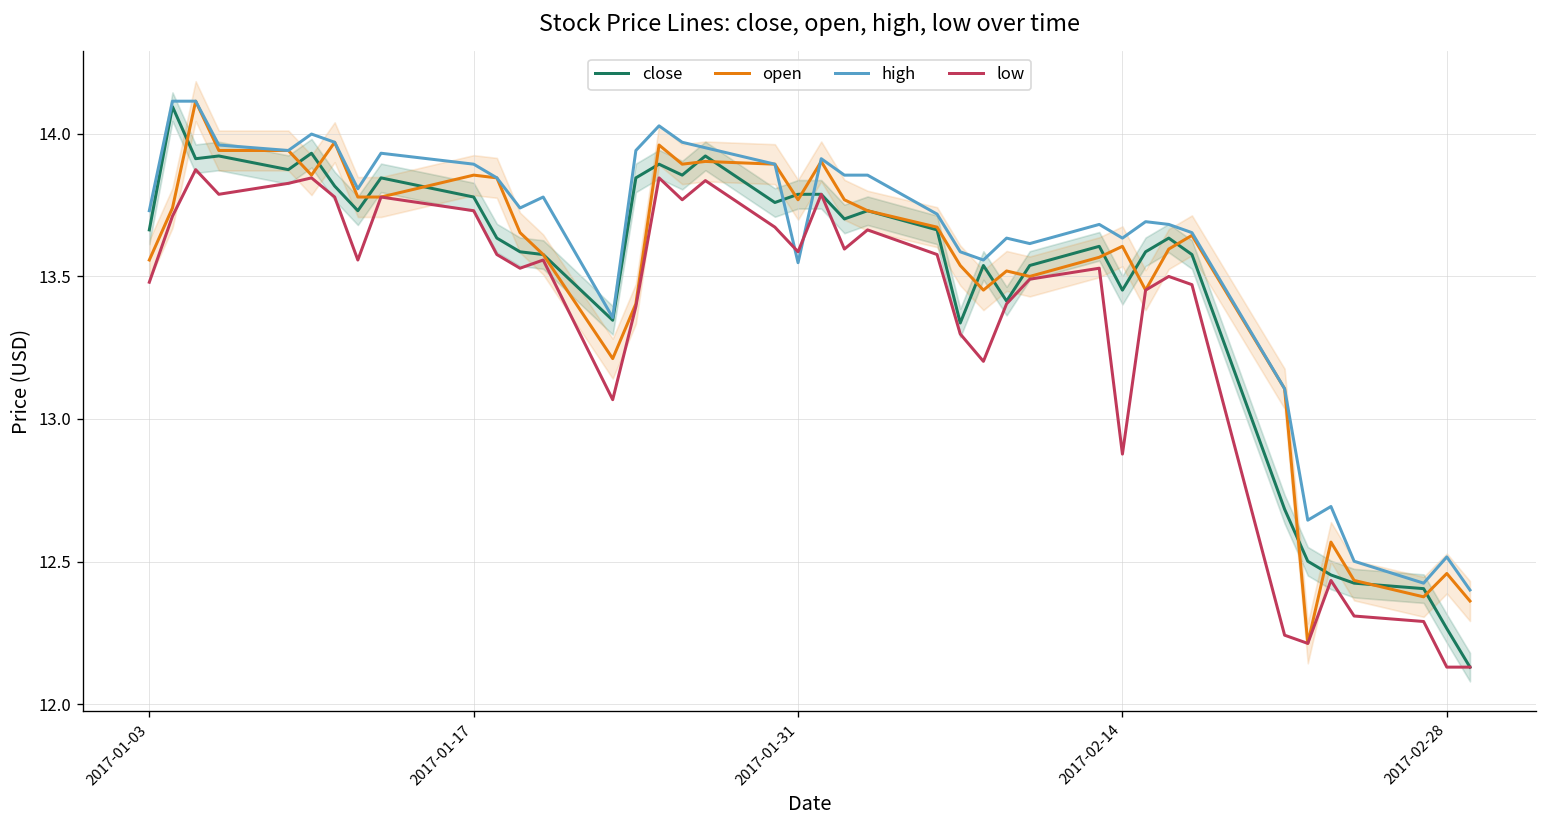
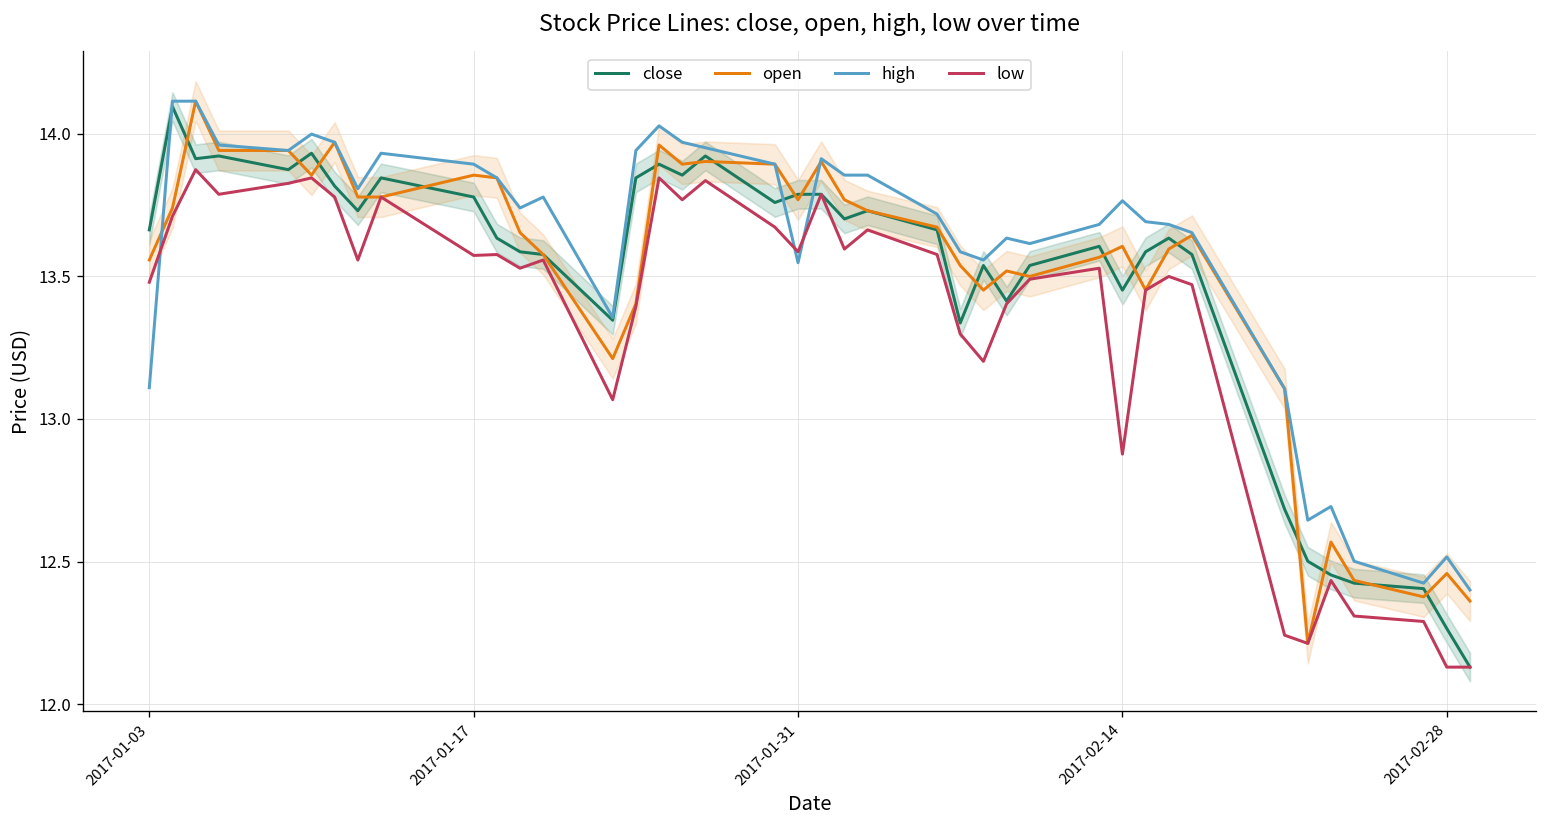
high, 2017-01-03: 13.73 -> 13.11
low, 2017-01-17: 13.73 -> 13.57
high, 2017-02-14: 13.63 -> 13.77
